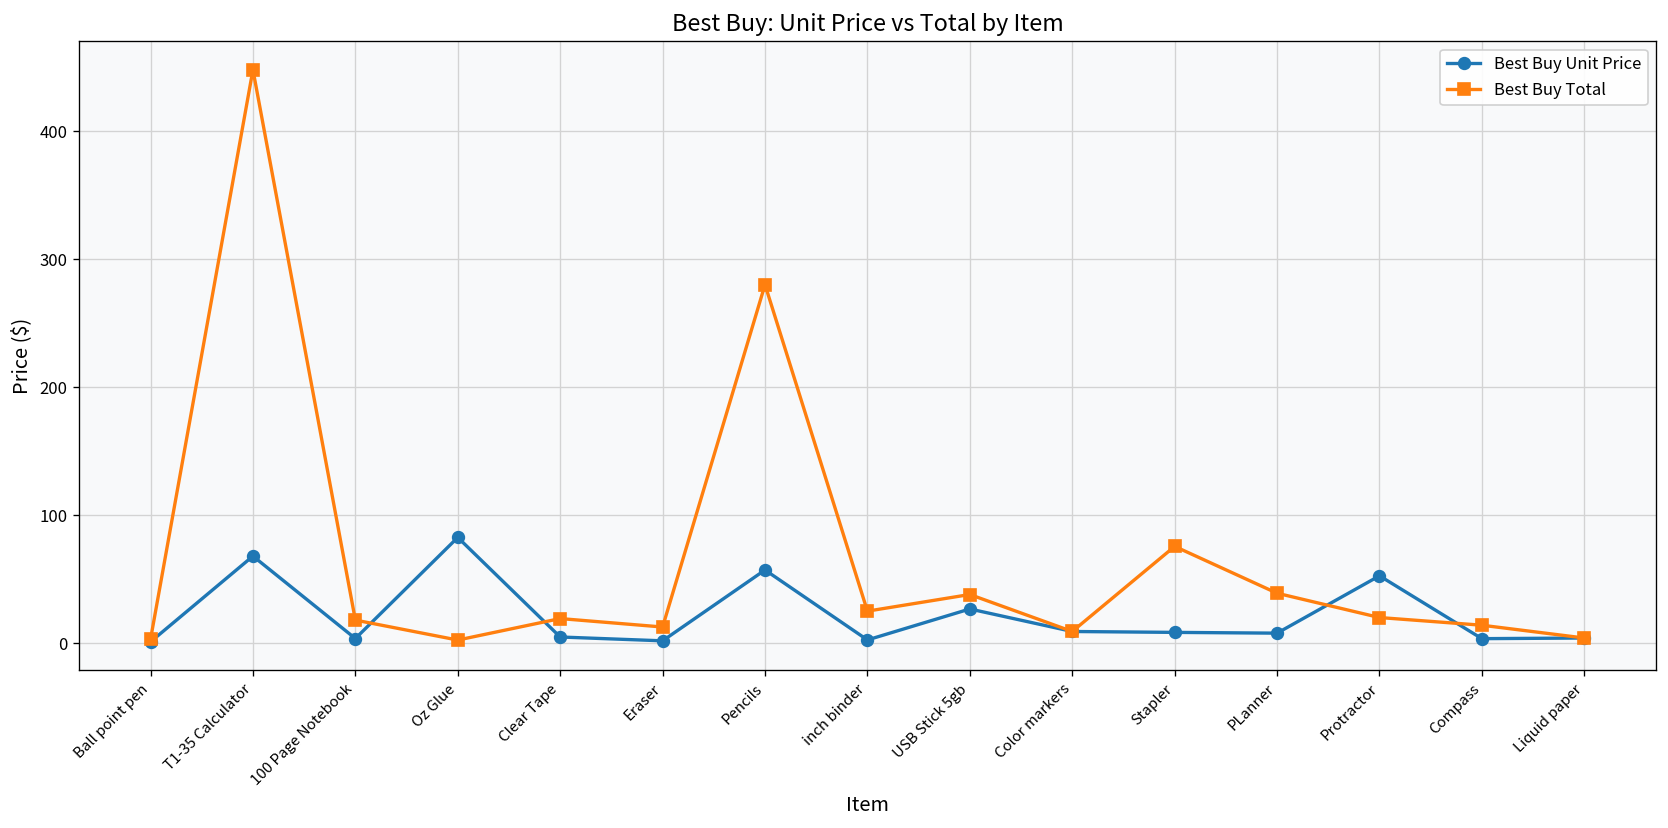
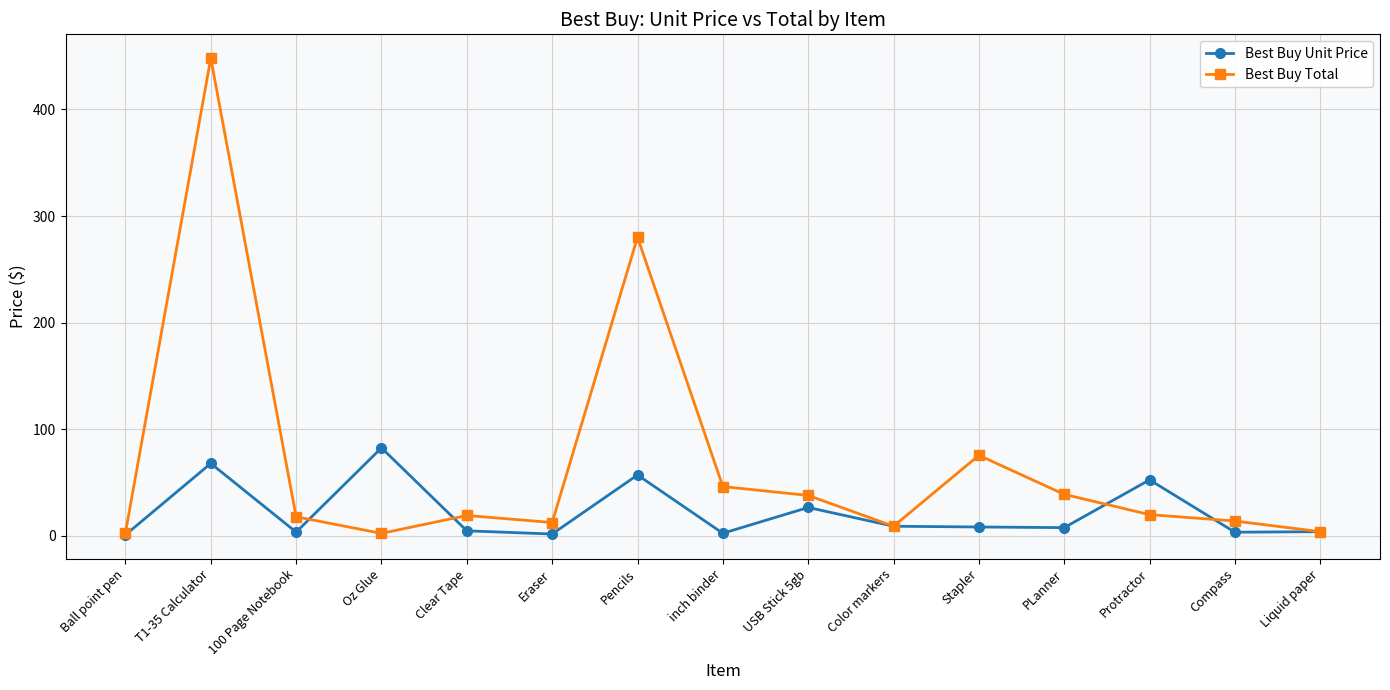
Best Buy Total, inch binder: 25 -> 46
